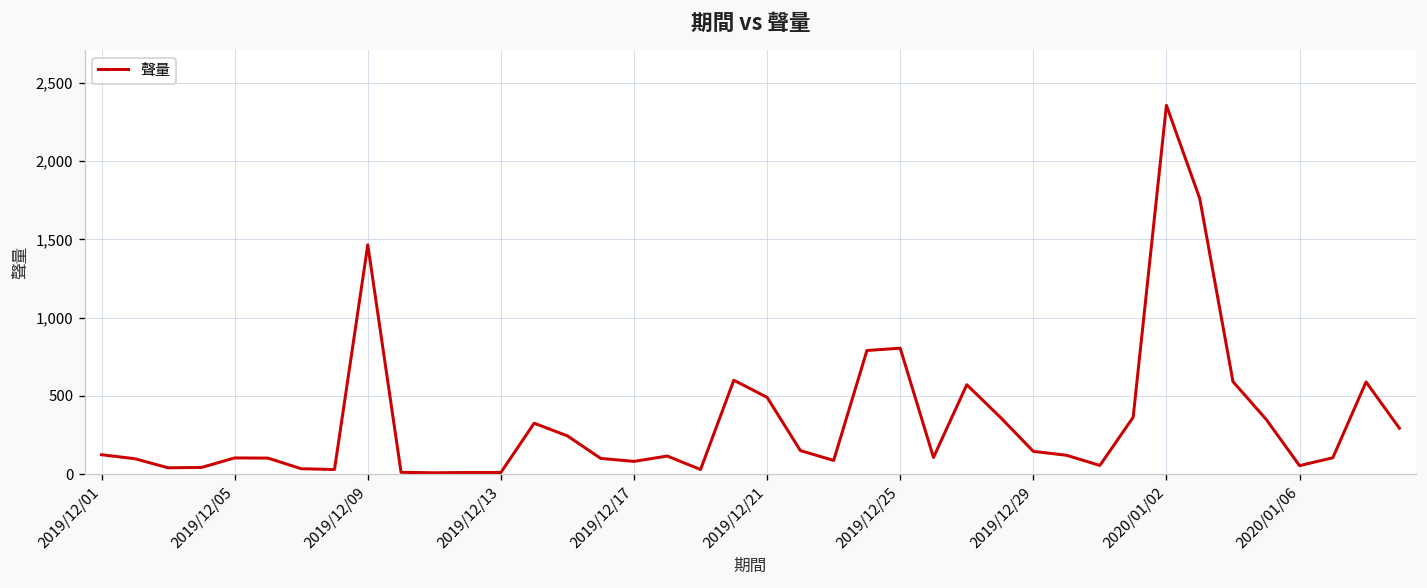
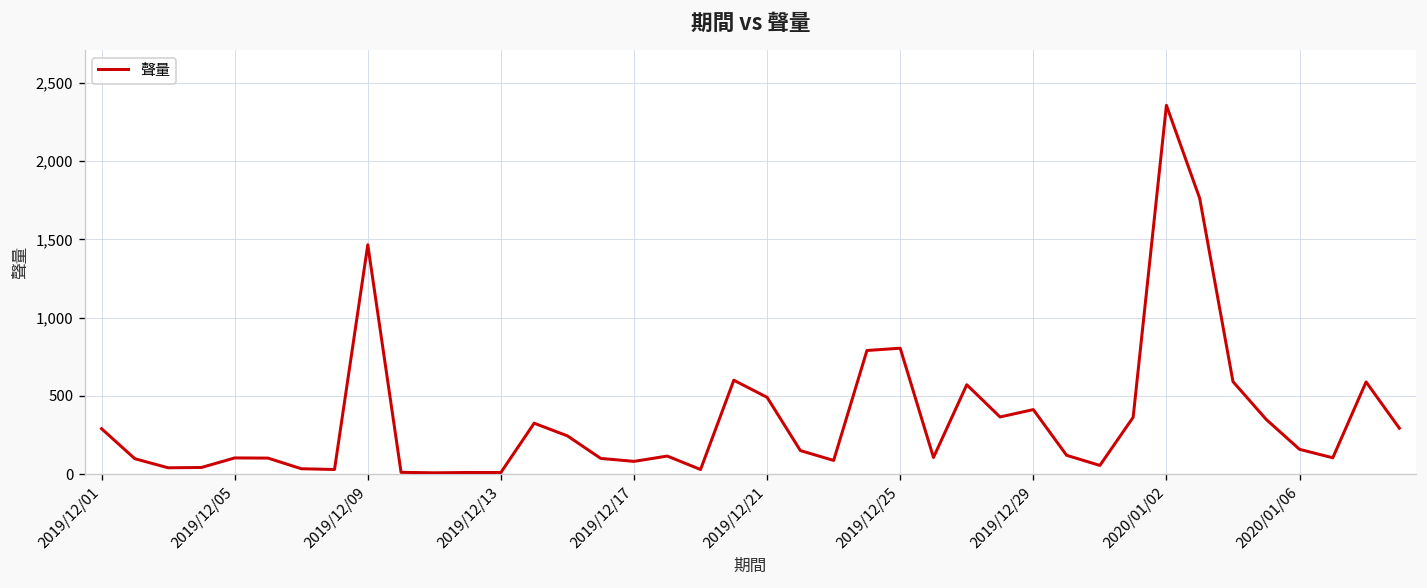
2019/12/01: 120 -> 290
2019/12/29: 150 -> 410
2020/01/06: 50 -> 160
